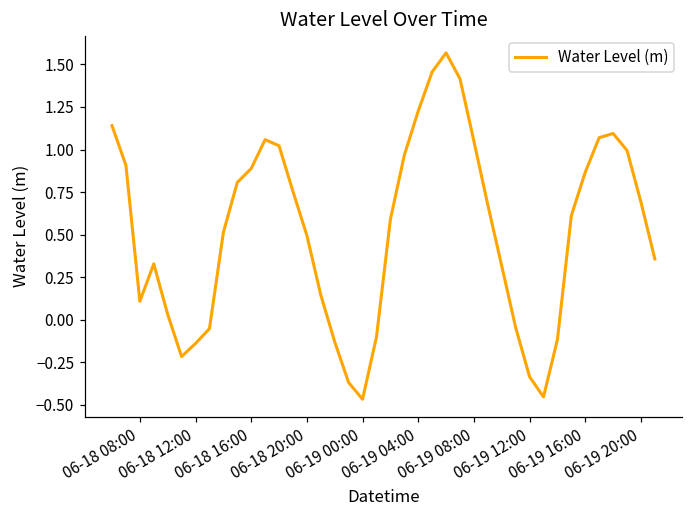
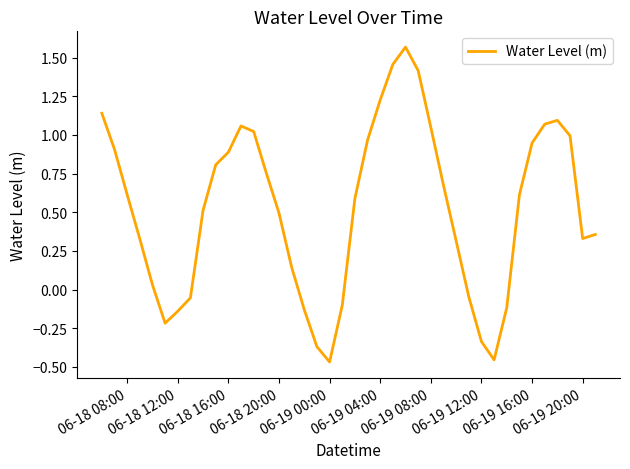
06-18 08:00: 0.11 -> 0.61
06-19 16:00: 0.87 -> 0.95
06-19 20:00: 0.69 -> 0.33
